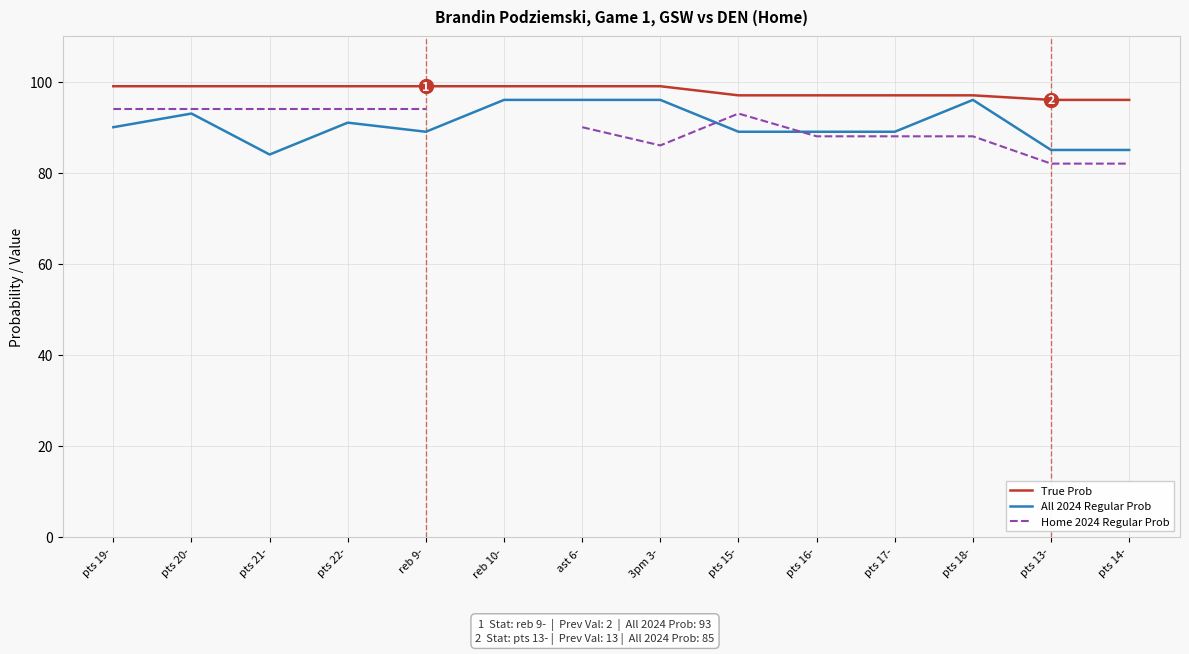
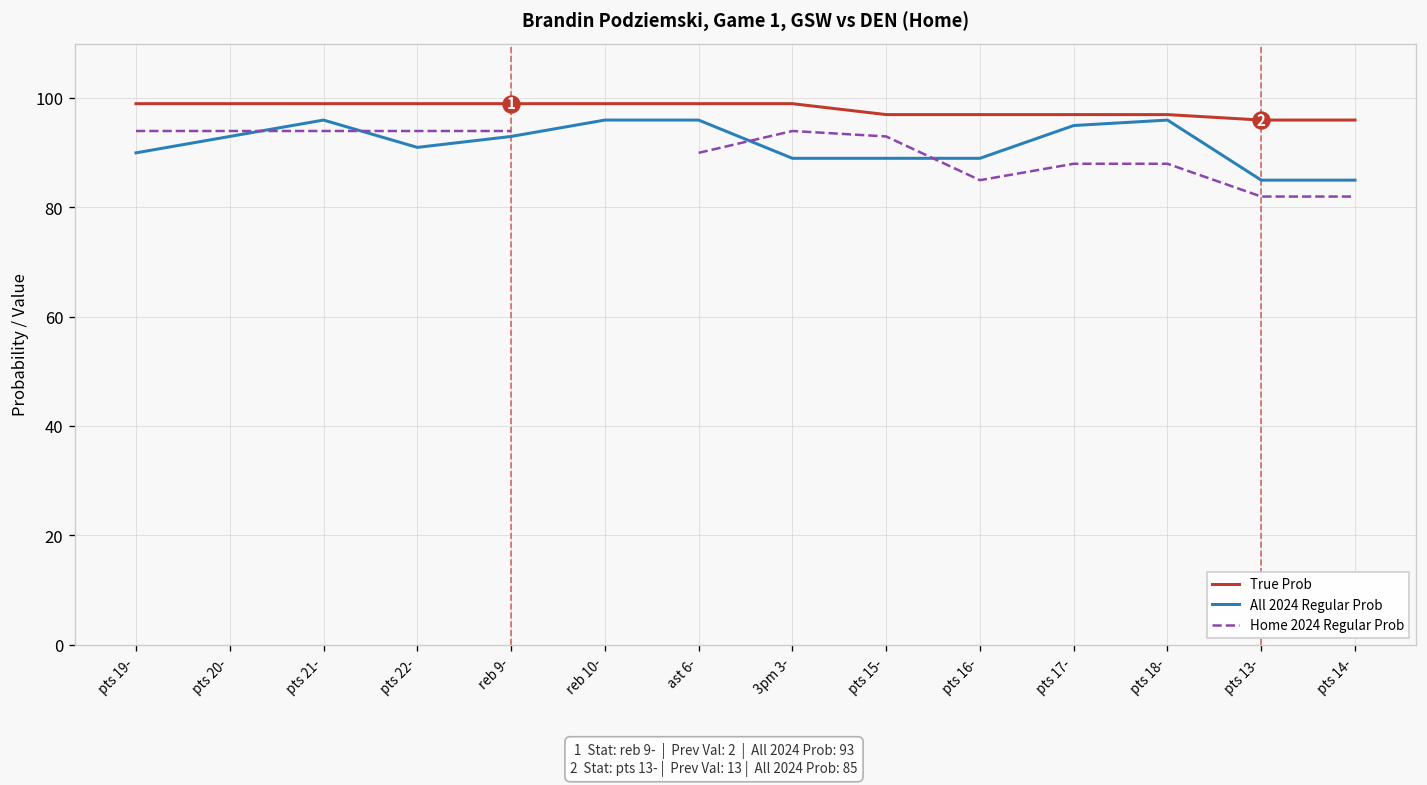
All 2024 Regular Prob, pts 21-: 84 -> 96
All 2024 Regular Prob, reb 9-: 89 -> 93
All 2024 Regular Prob, 3pm 3-: 96 -> 89
Home 2024 Regular Prob, 3pm 3-: 86 -> 94
Home 2024 Regular Prob, pts 16-: 88 -> 85
All 2024 Regular Prob, pts 17-: 89 -> 95
